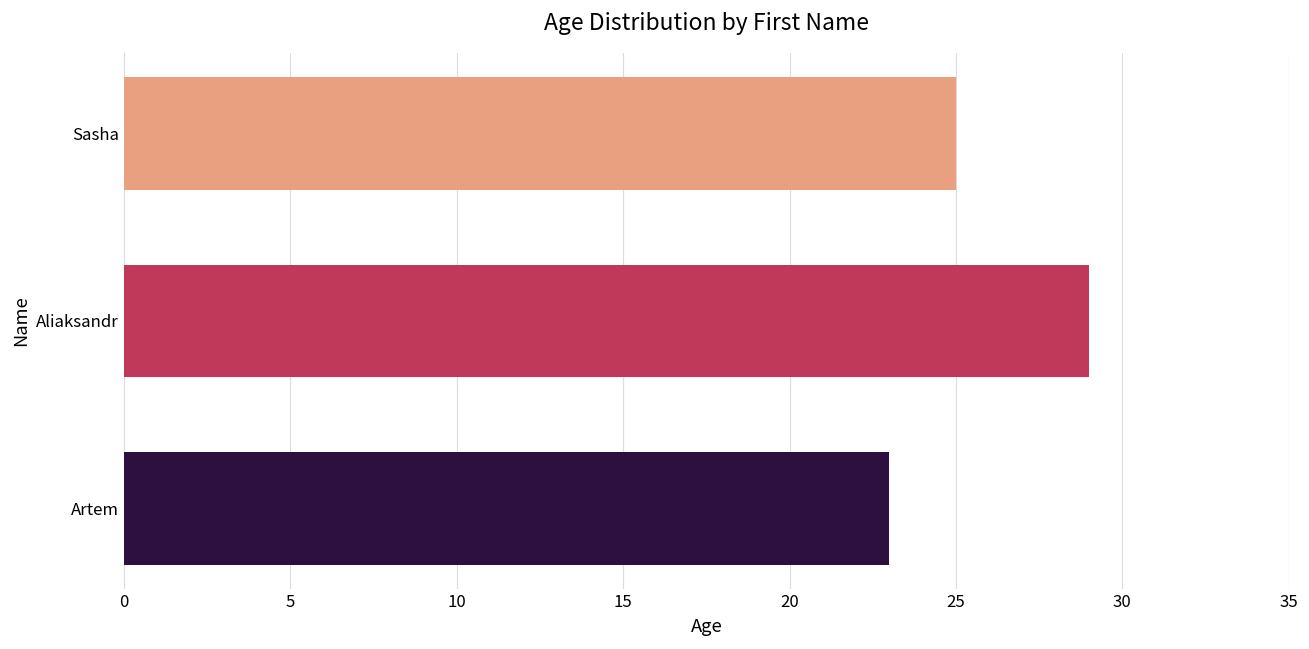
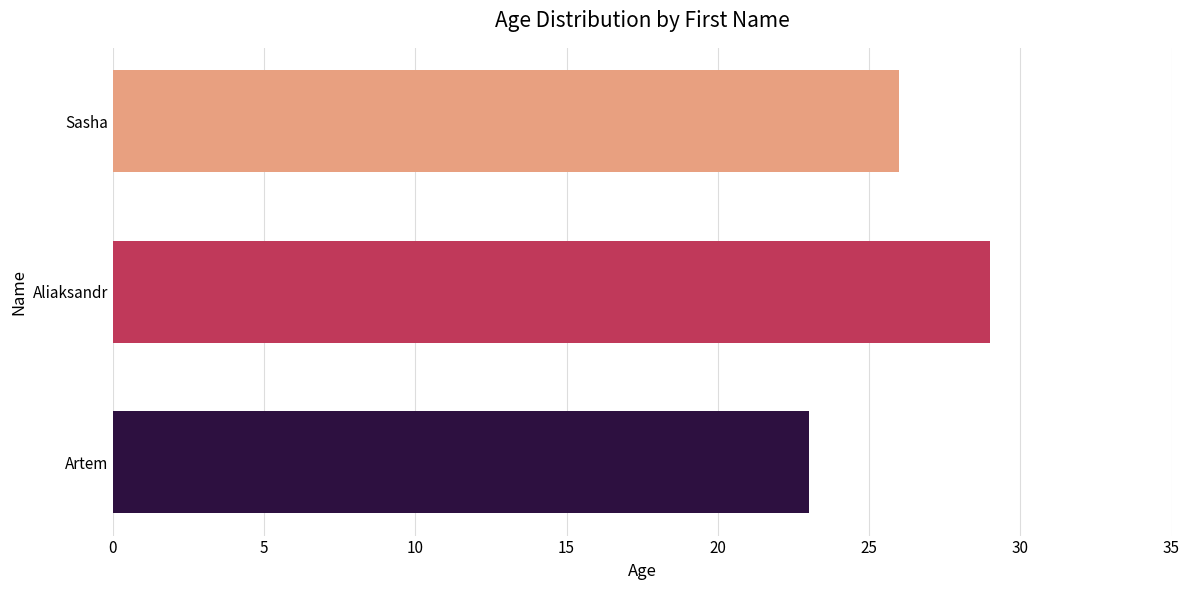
Sasha: 25 -> 26
